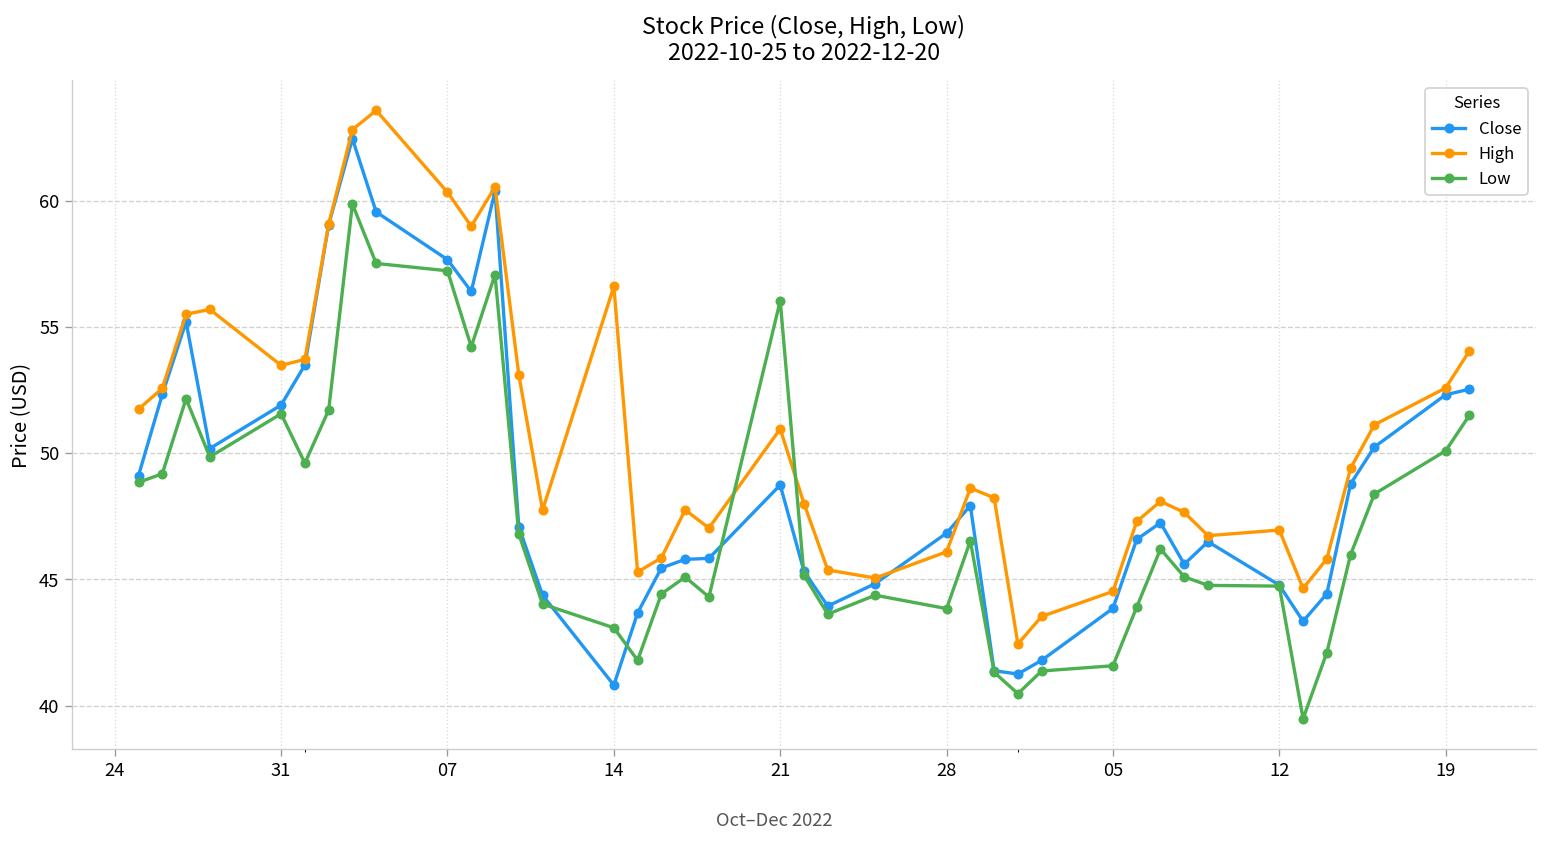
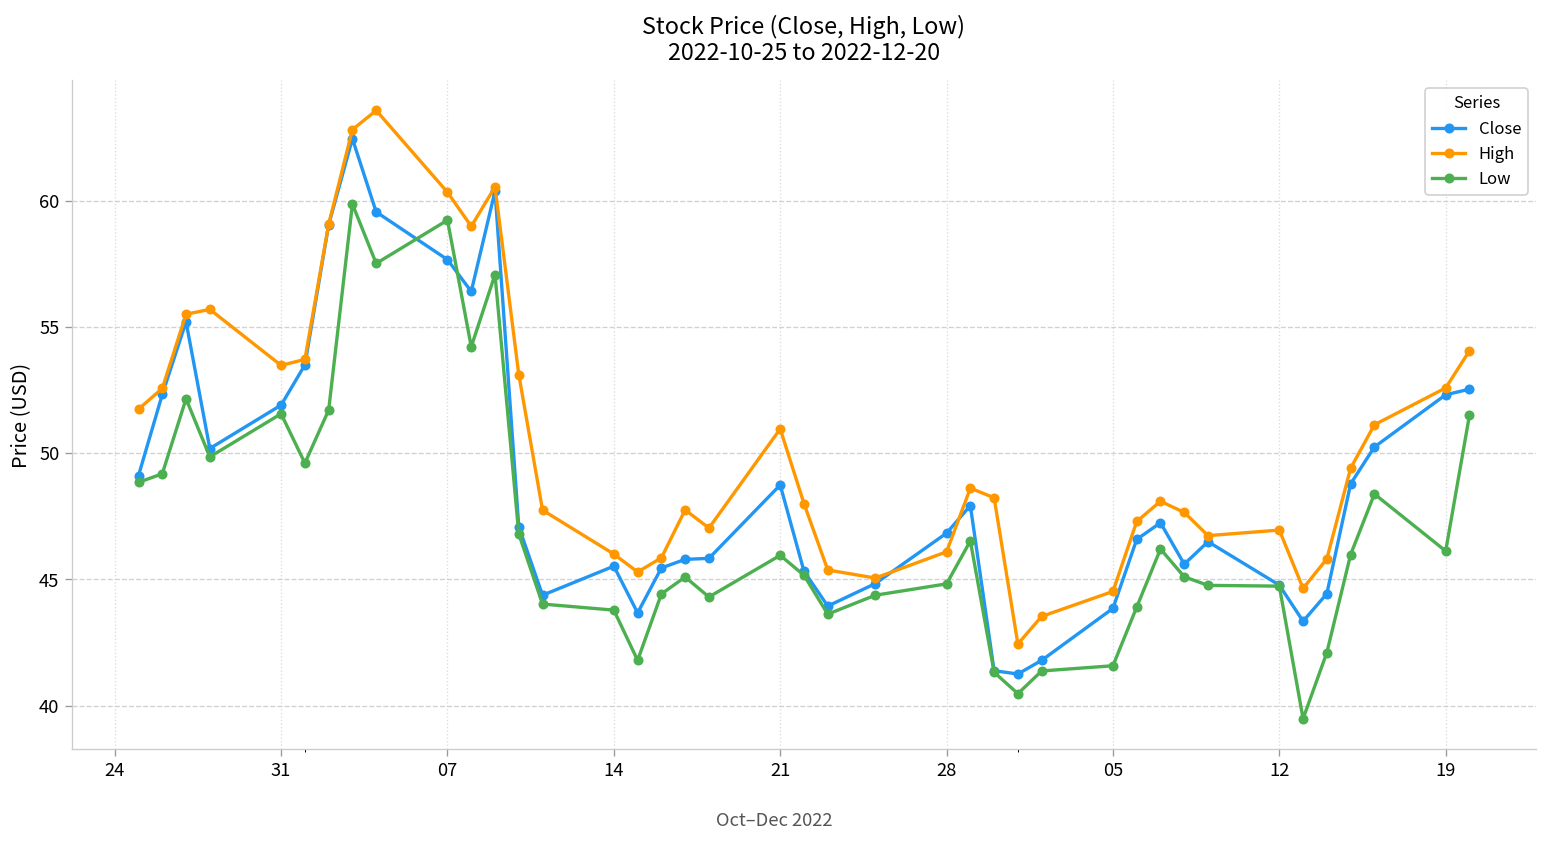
Low, 07: 57.2 -> 59.2
Close, 14: 40.8 -> 45.5
High, 14: 56.6 -> 46.0
Low, 14: 43.1 -> 43.8
Low, 21: 56.0 -> 46.0
Low, 28: 43.8 -> 44.8
Low, 19: 50.1 -> 46.1
